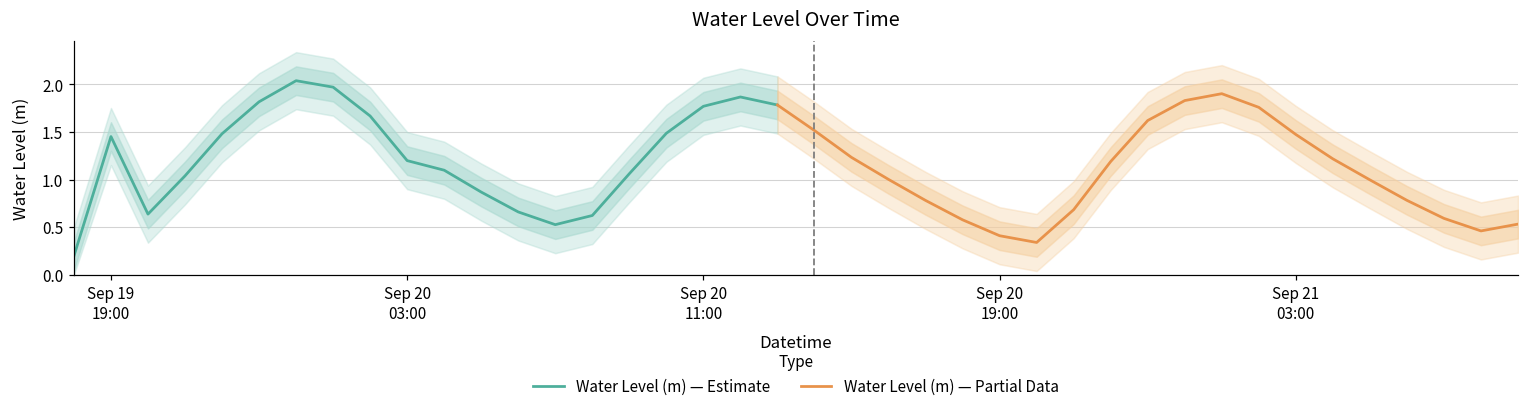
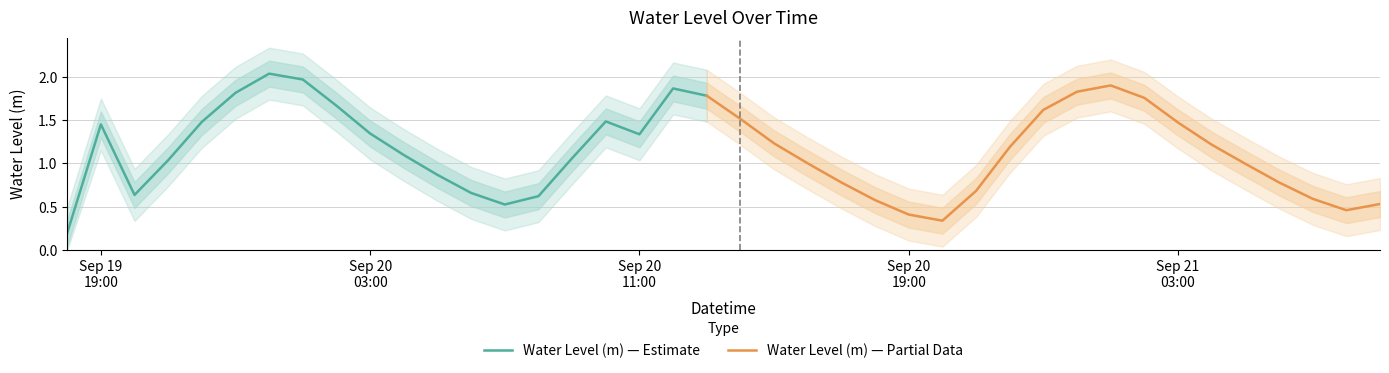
Water Level (m) — Estimate, Sep 20 03:00: 1.2 -> 1.3
Water Level (m) — Estimate, Sep 20 11:00: 1.8 -> 1.3
